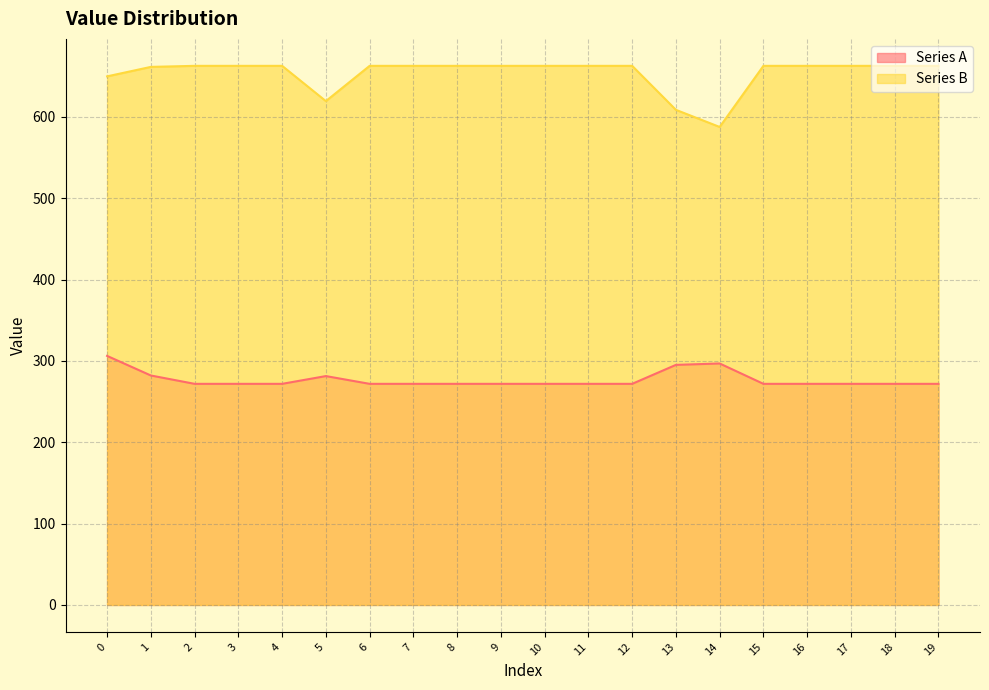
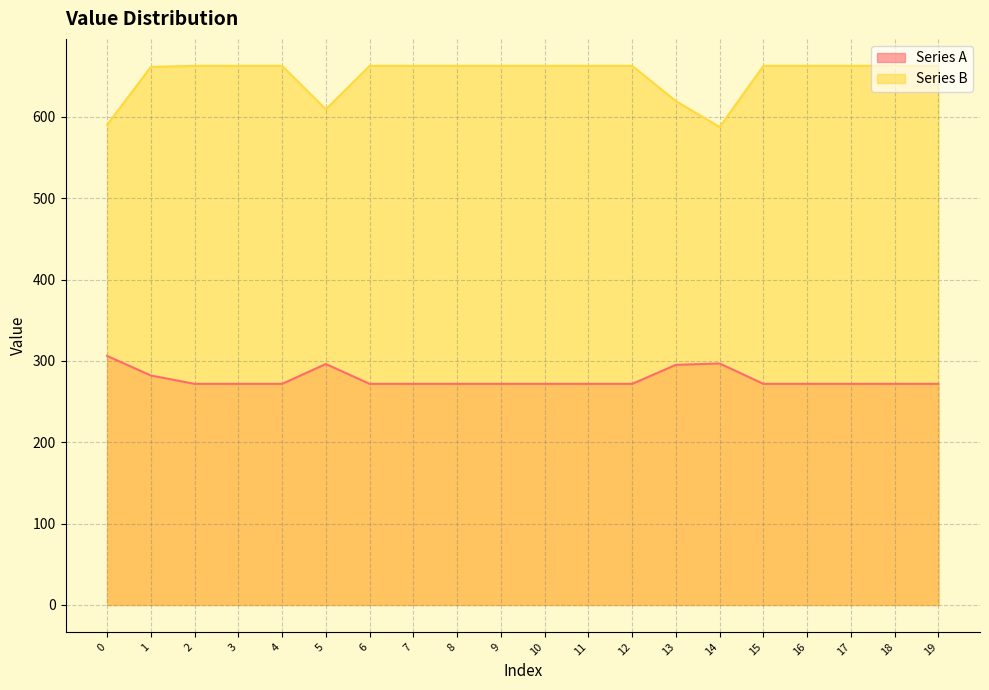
Series B, 0: 650 -> 590
Series A, 5: 280 -> 300
Series B, 5: 620 -> 610
Series B, 13: 610 -> 620
